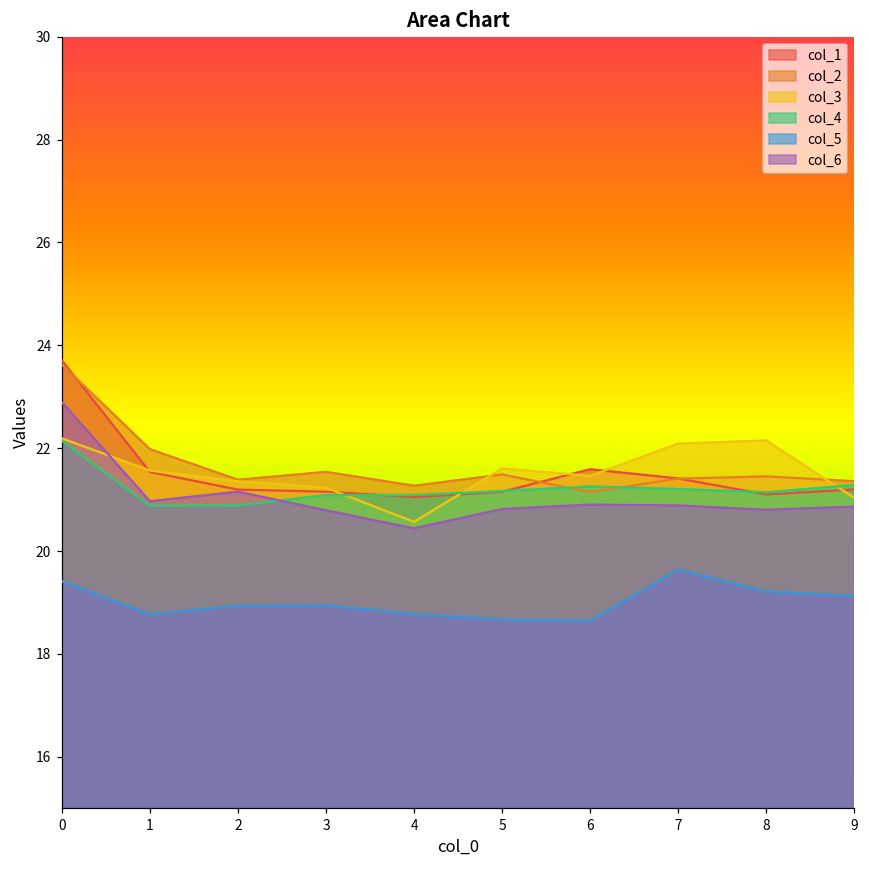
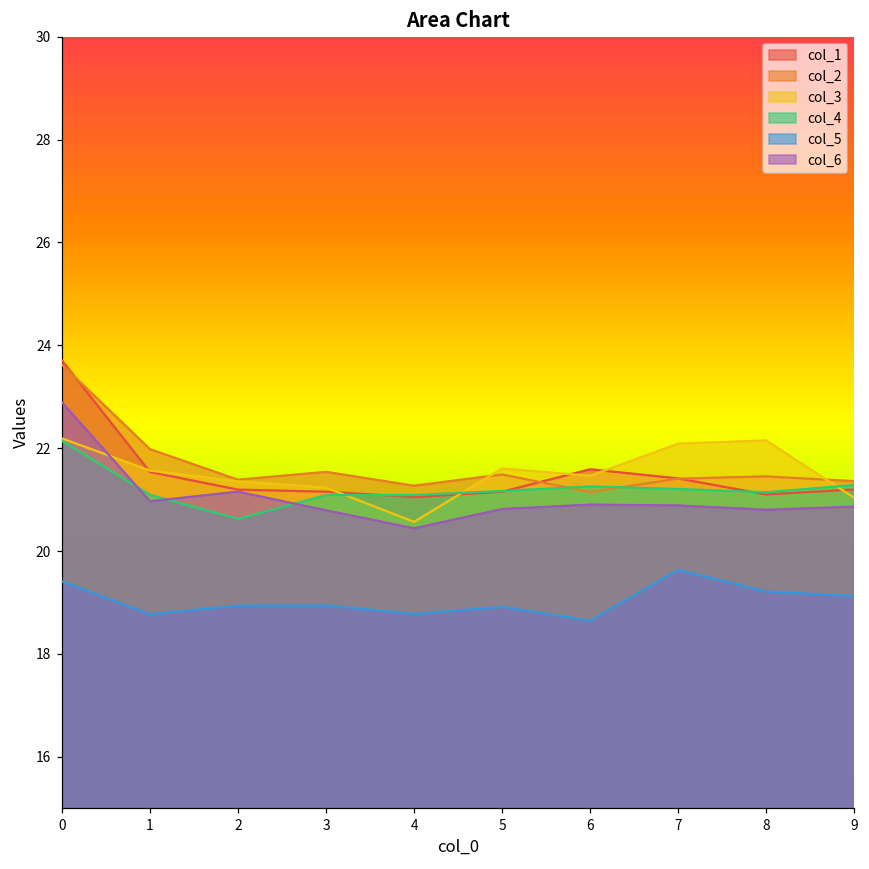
col_4, 1: 20.9 -> 21.1
col_4, 2: 20.9 -> 20.6
col_5, 5: 18.7 -> 18.9
